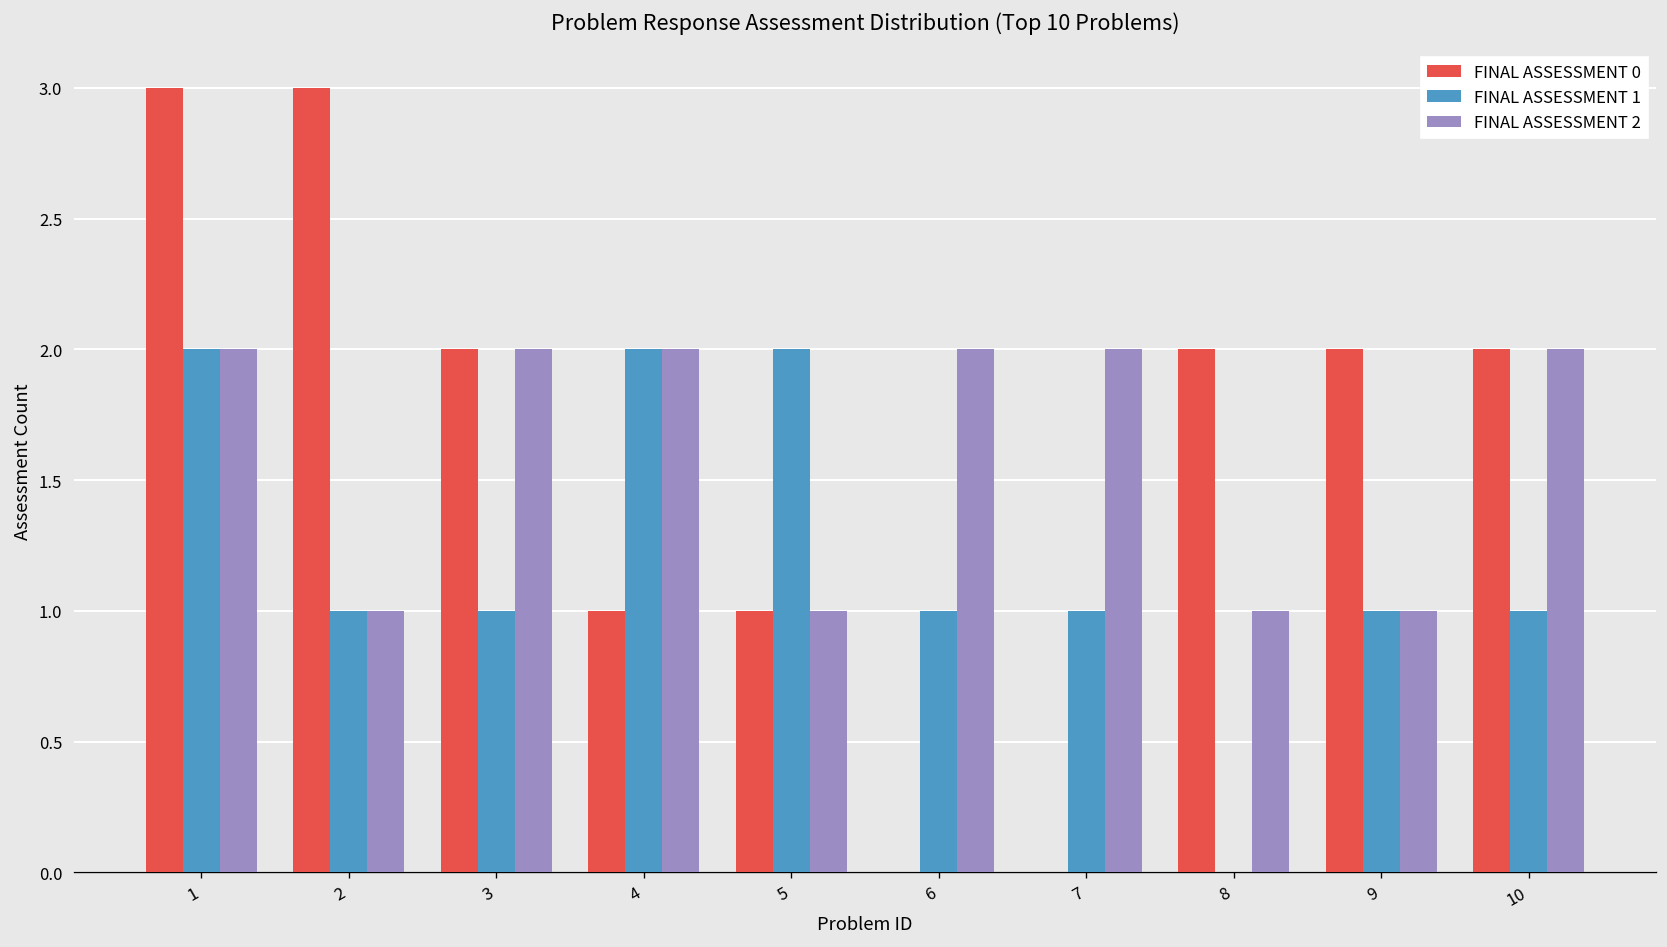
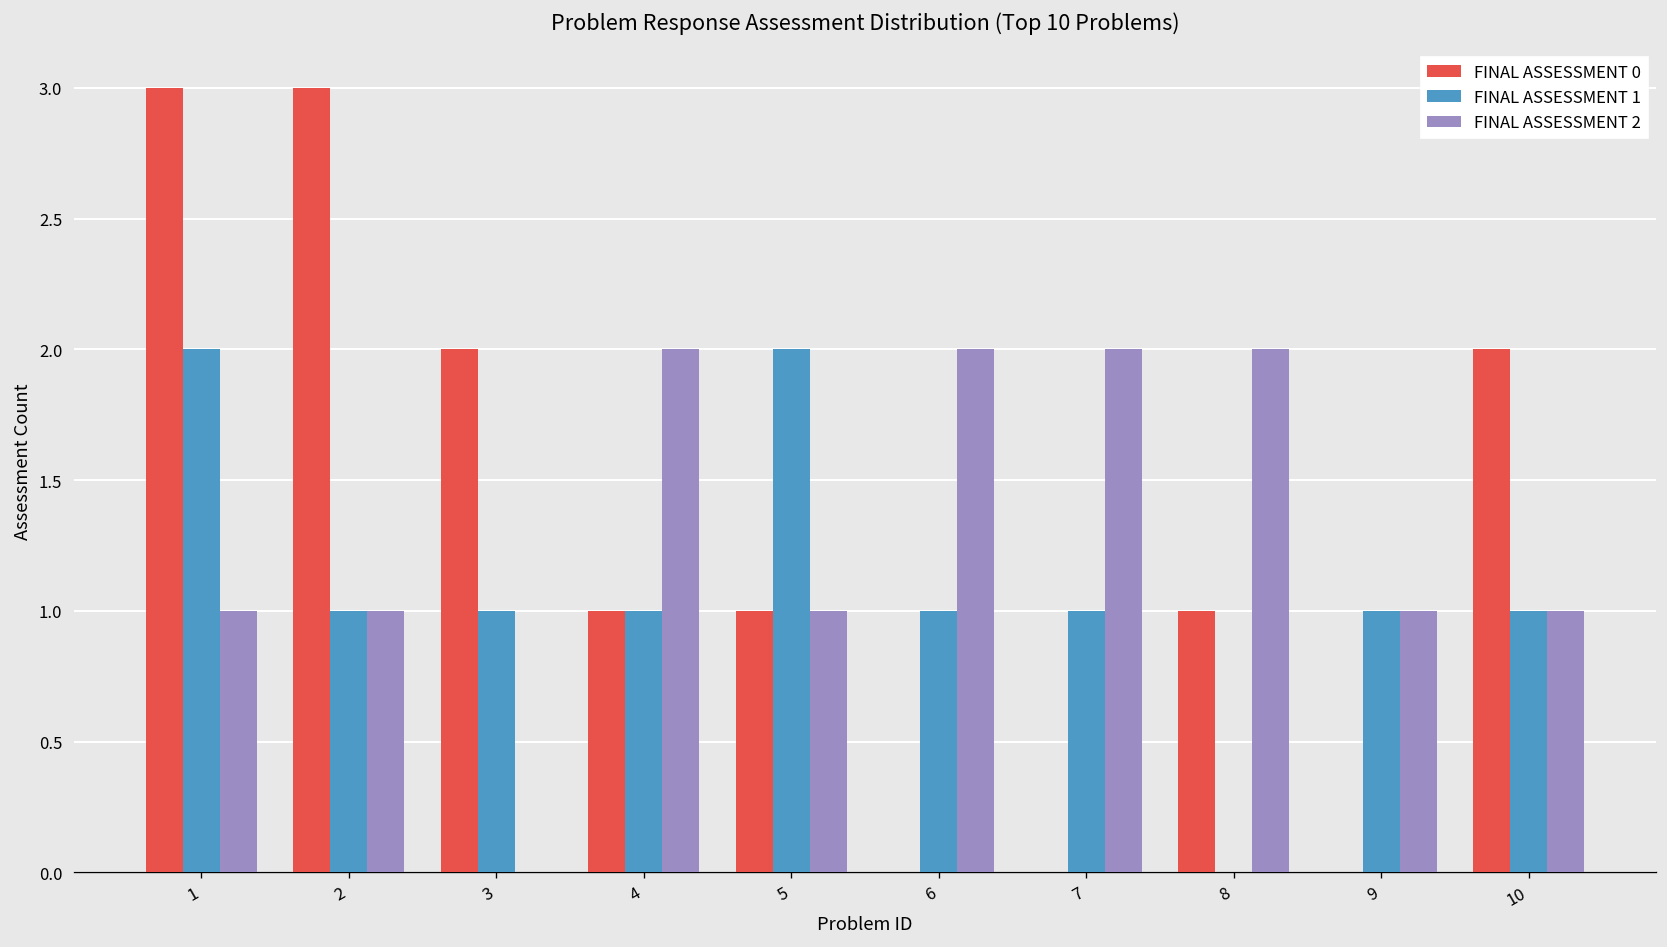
FINAL ASSESSMENT 2, 1: 2 -> 1
FINAL ASSESSMENT 2, 3: 2 -> 0
FINAL ASSESSMENT 1, 4: 2 -> 1
FINAL ASSESSMENT 0, 8: 2 -> 1
FINAL ASSESSMENT 2, 8: 1 -> 2
FINAL ASSESSMENT 0, 9: 2 -> 0
FINAL ASSESSMENT 2, 10: 2 -> 1
